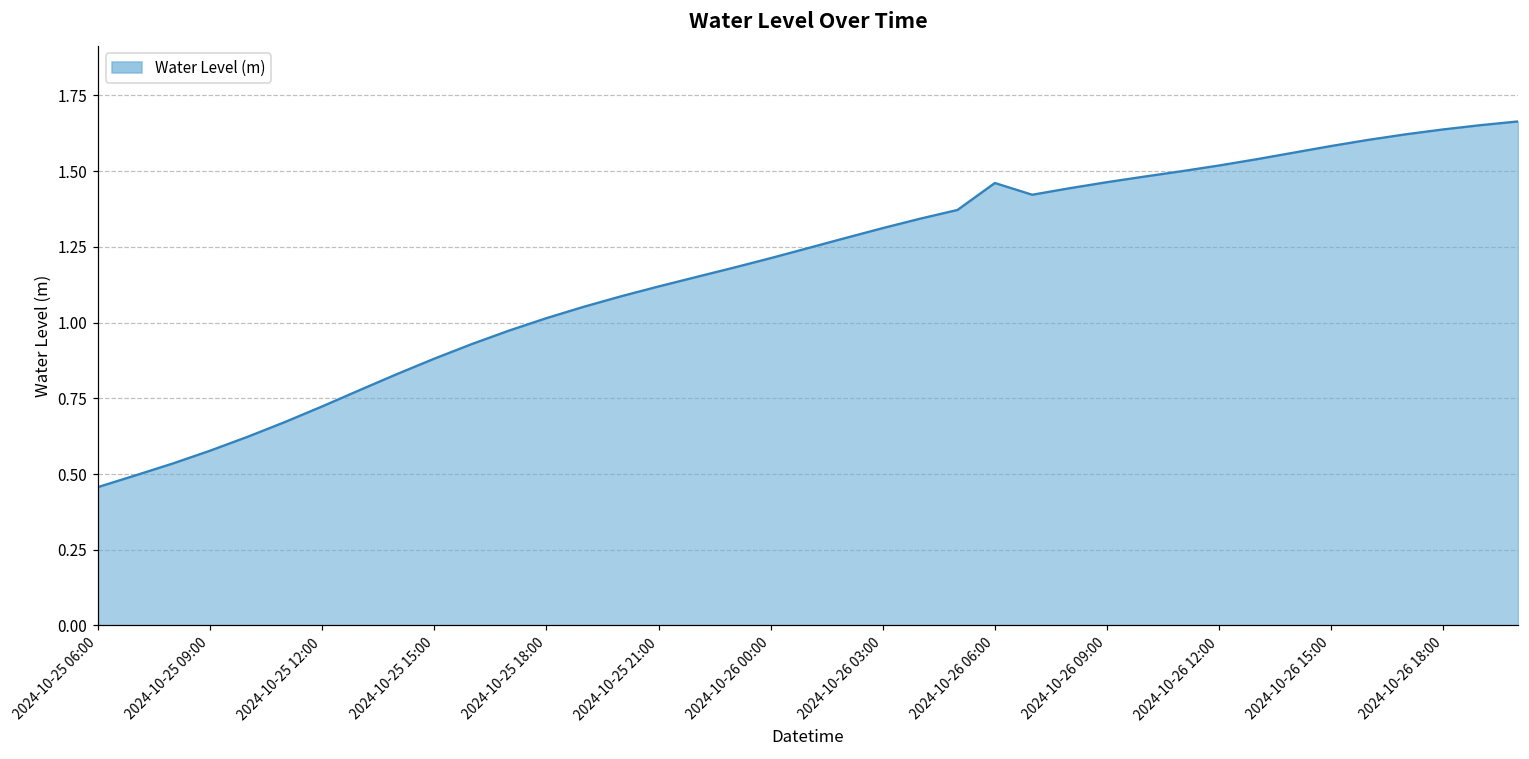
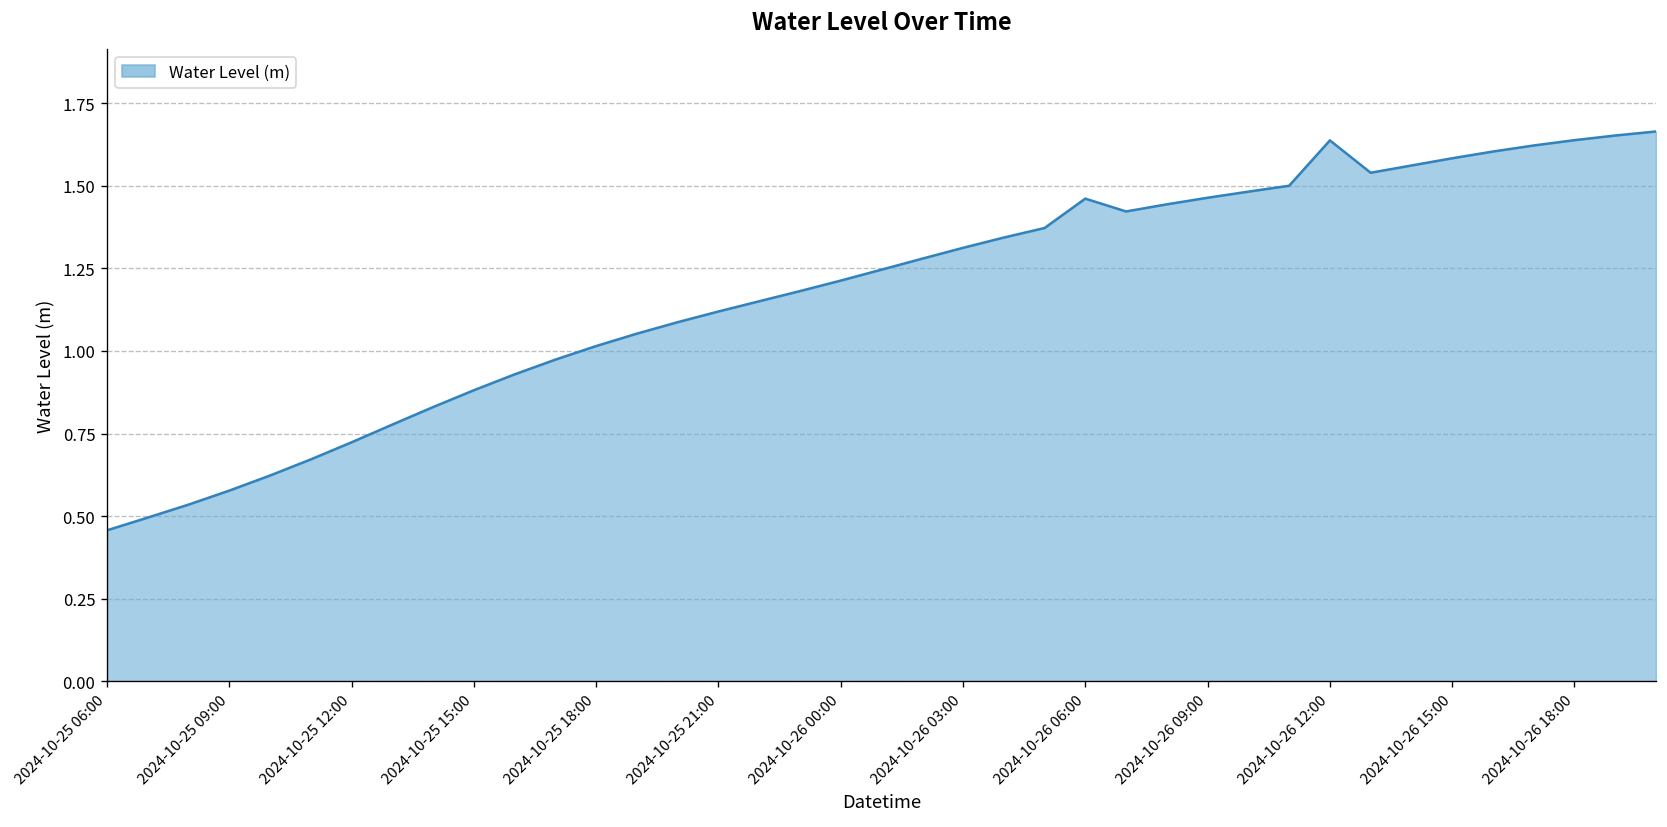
2024-10-26 12:00: 1.52 -> 1.64
